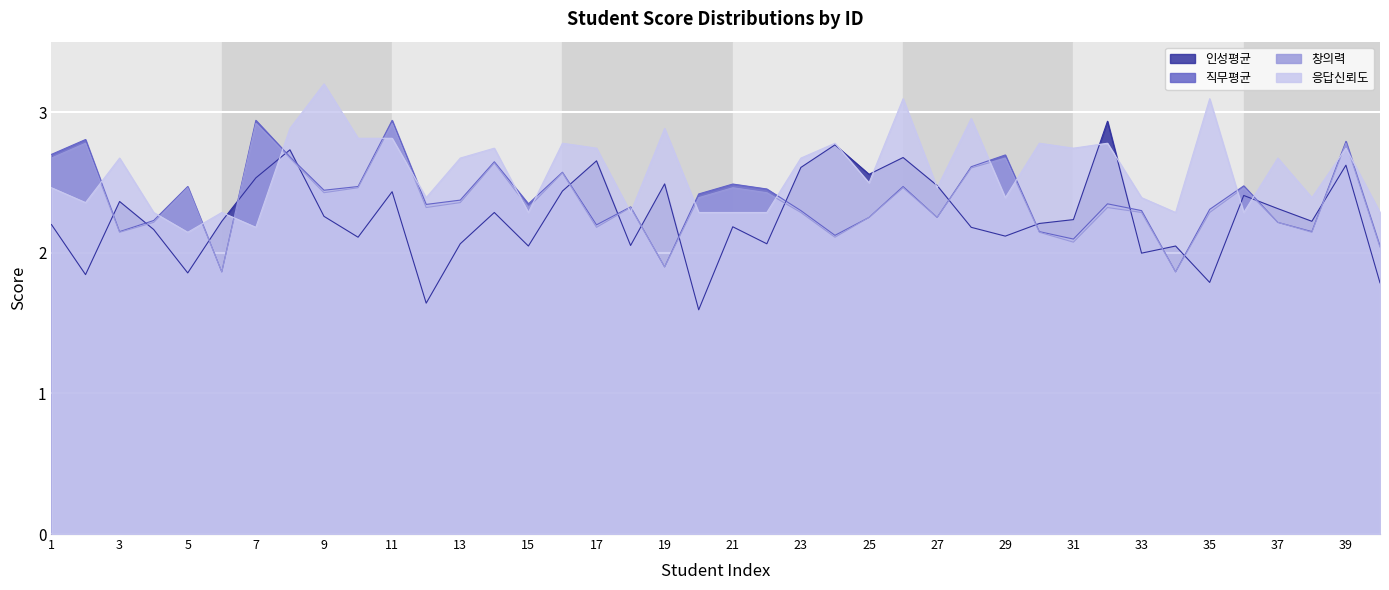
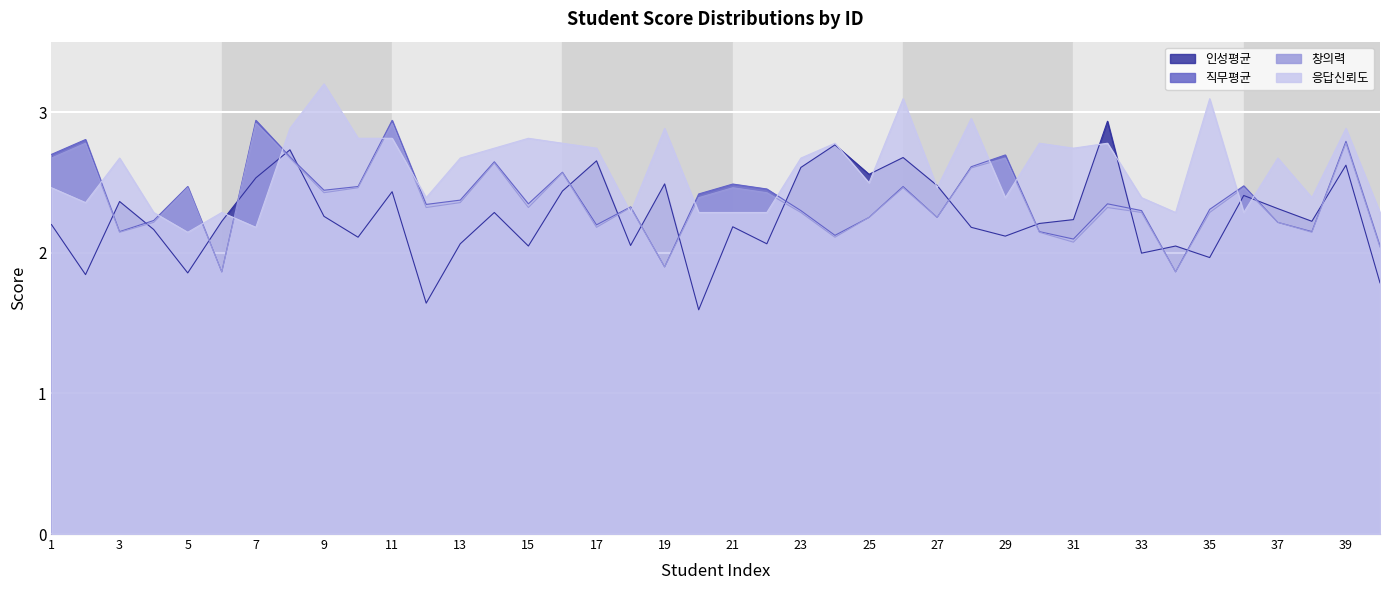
응답신뢰도, 15: 2.29 -> 2.81
인성평균, 35: 1.79 -> 1.97
응답신뢰도, 39: 2.74 -> 2.88
